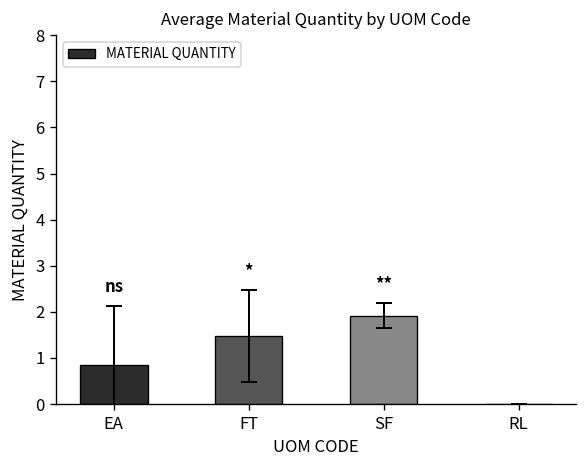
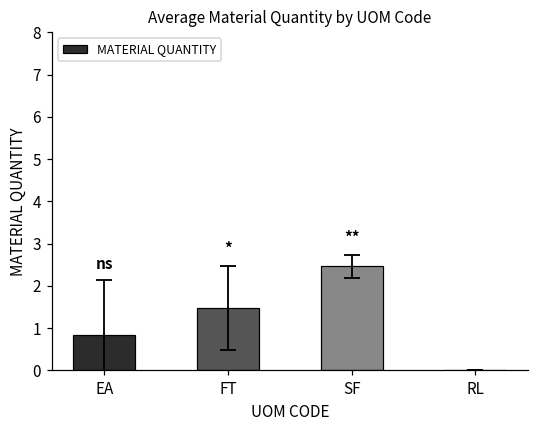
MATERIAL QUANTITY, SF: 1.9 -> 2.5
